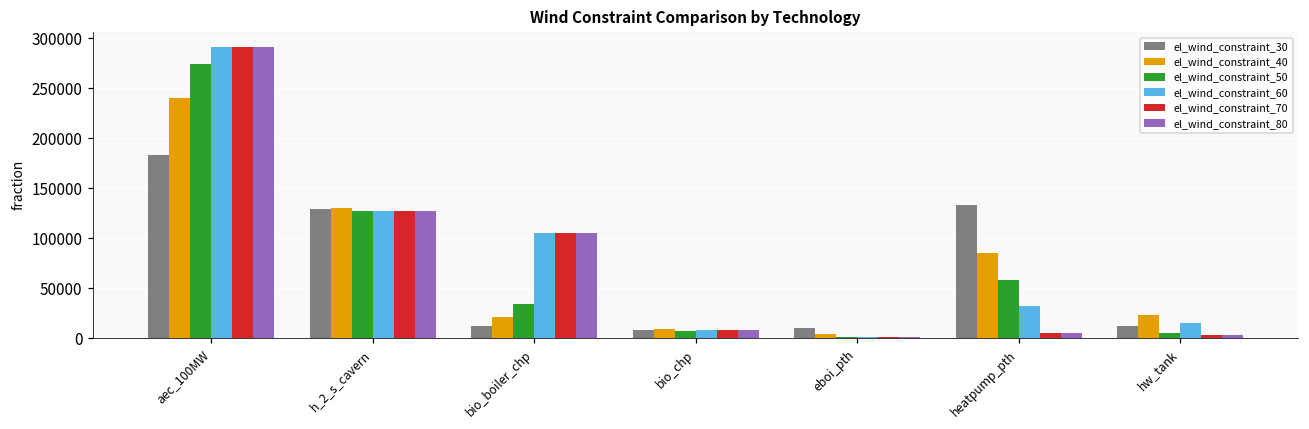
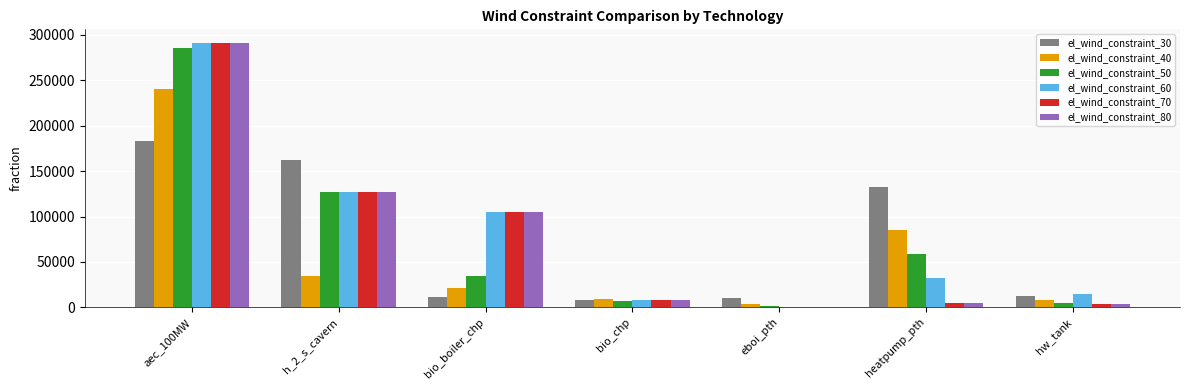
el_wind_constraint_50, aec_100MW: 270000 -> 290000
el_wind_constraint_30, h_2_s_cavern: 130000 -> 160000
el_wind_constraint_40, h_2_s_cavern: 130000 -> 40000
el_wind_constraint_40, hw_tank: 20000 -> 10000
